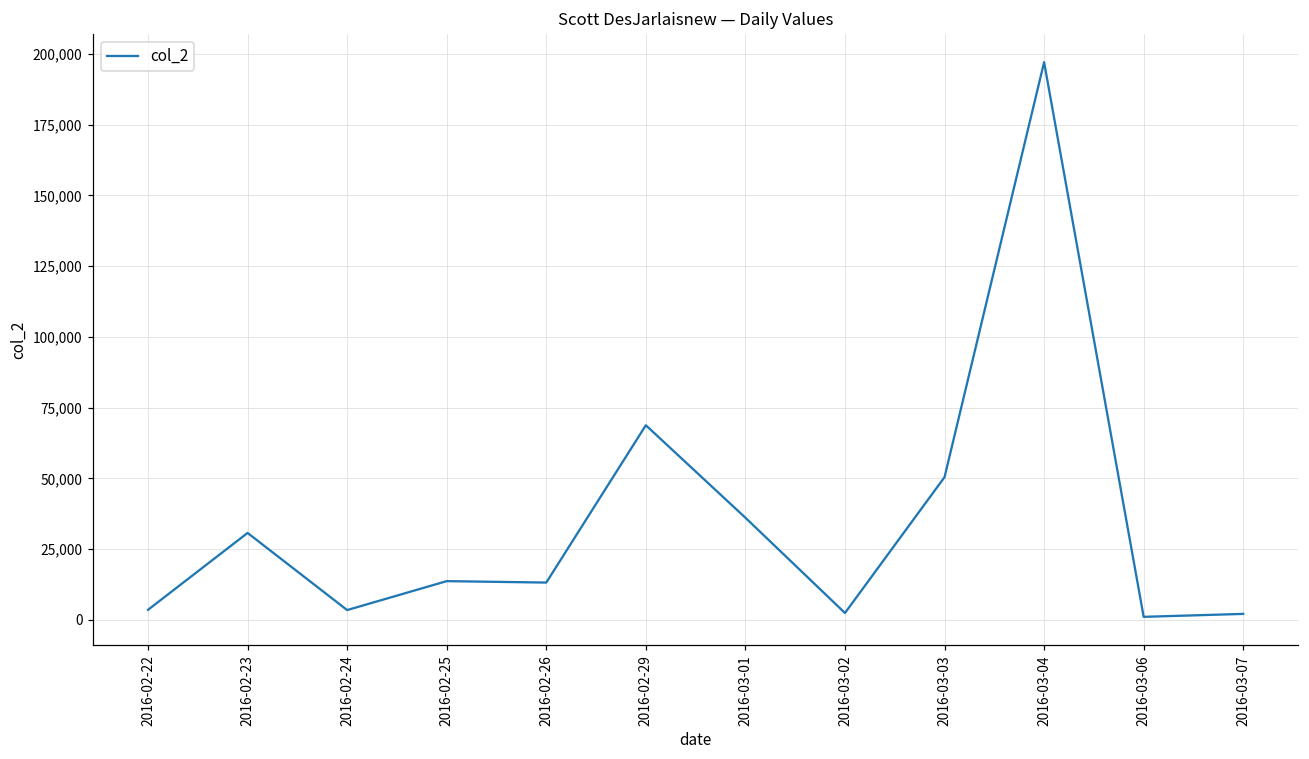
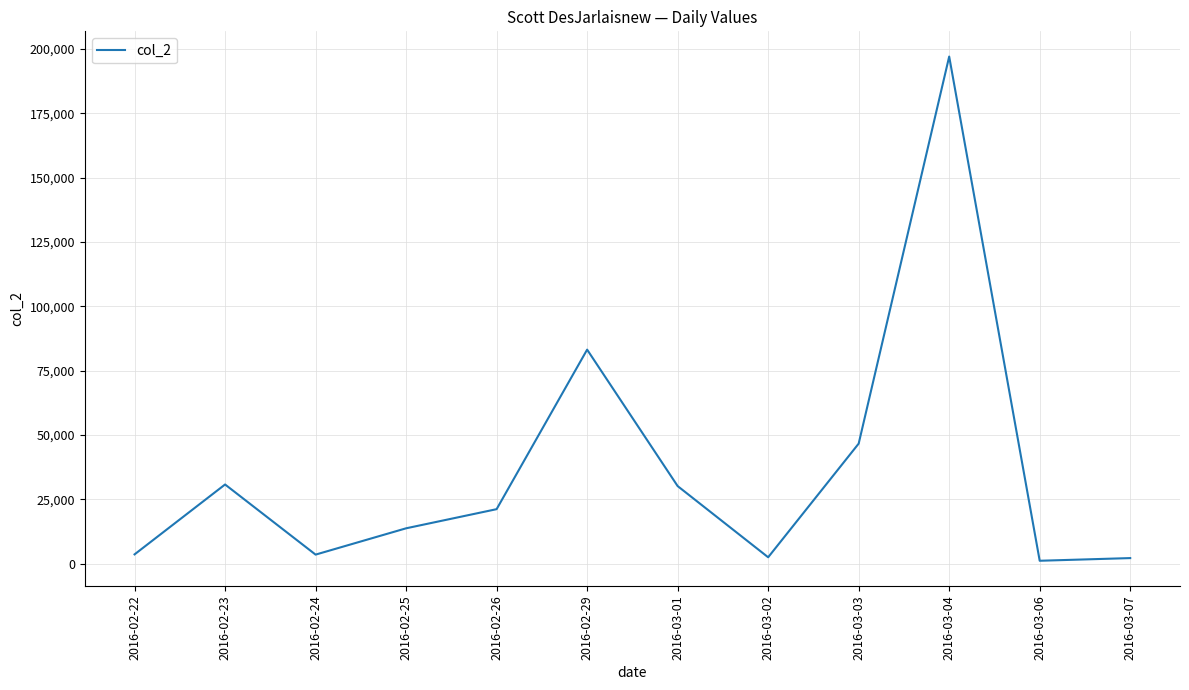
2016-02-26: 13,000 -> 21,000
2016-02-29: 69,000 -> 83,000
2016-03-01: 36,000 -> 30,000
2016-03-03: 50,000 -> 47,000
